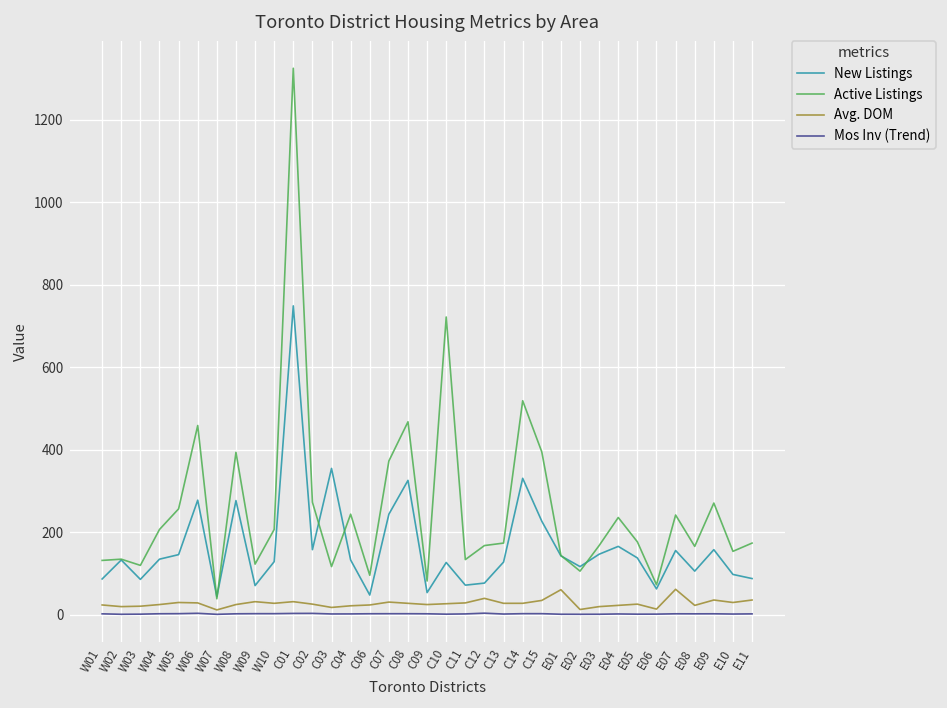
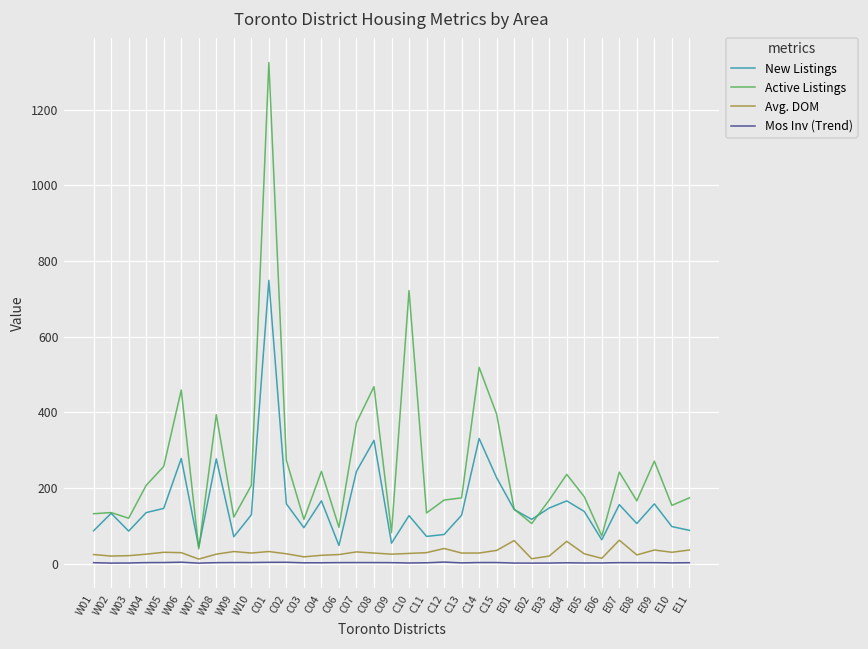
New Listings, C03: 360 -> 100
New Listings, C04: 130 -> 170
Avg. DOM, E04: 20 -> 60
